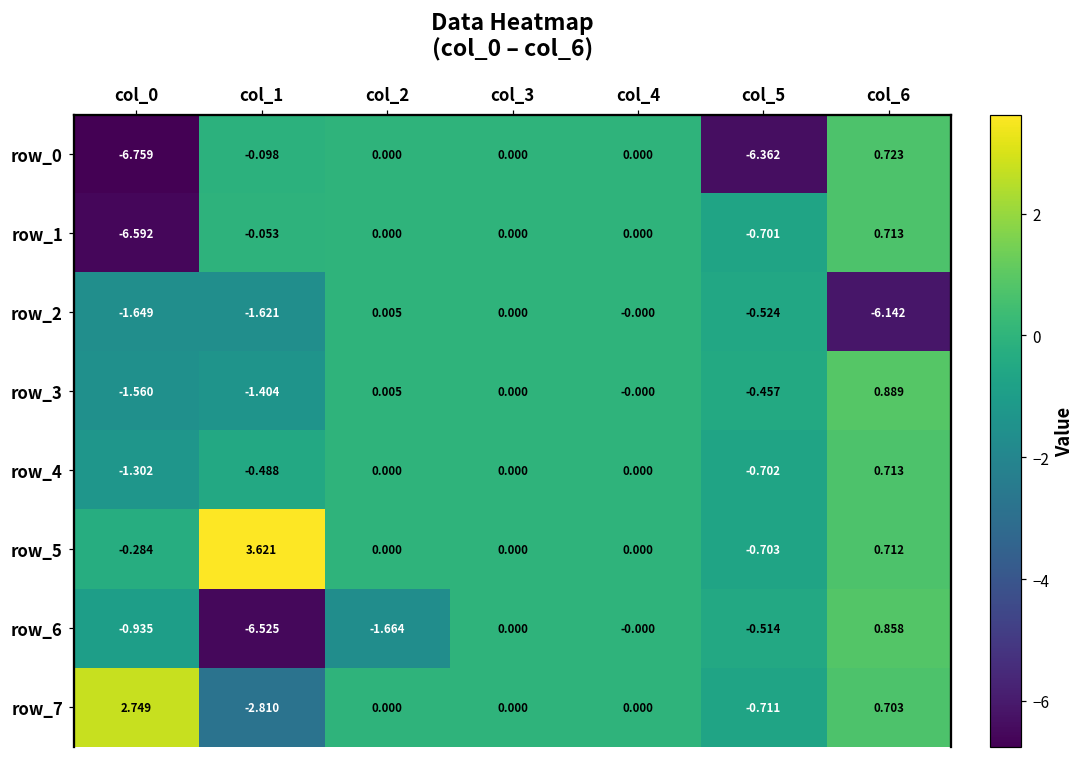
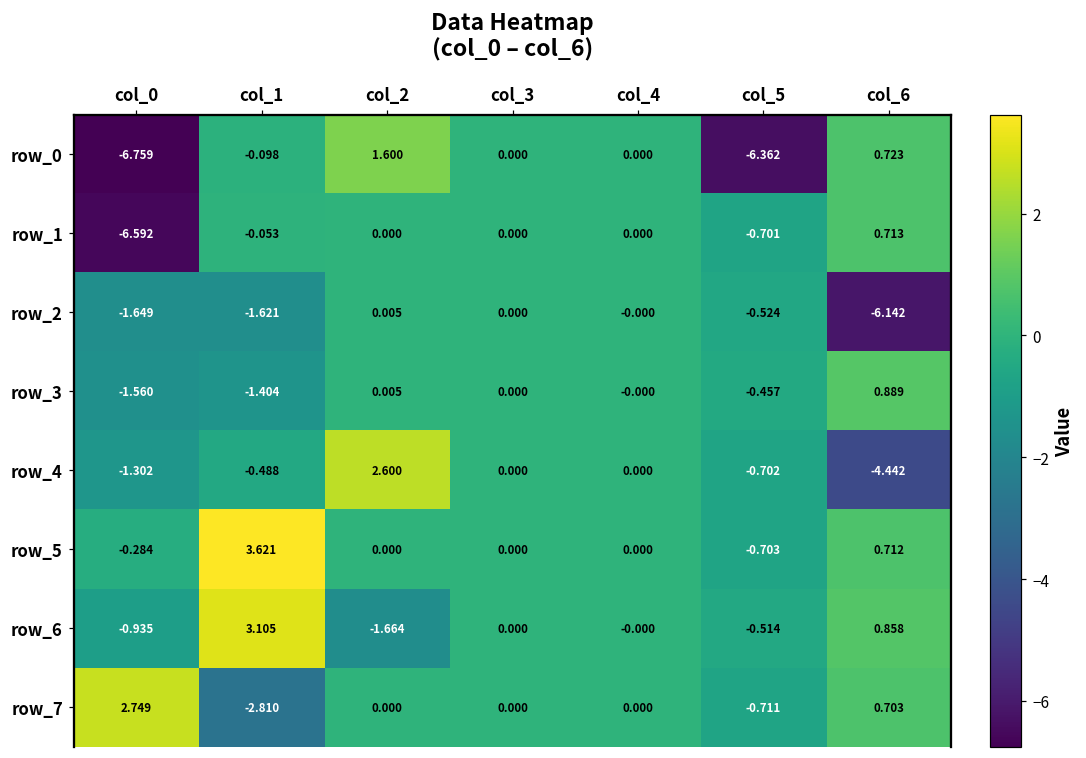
row_0, col_2: 0.000 -> 1.600
row_4, col_2: 0.000 -> 2.600
row_4, col_6: 0.713 -> -4.442
row_6, col_1: -6.525 -> 3.105
